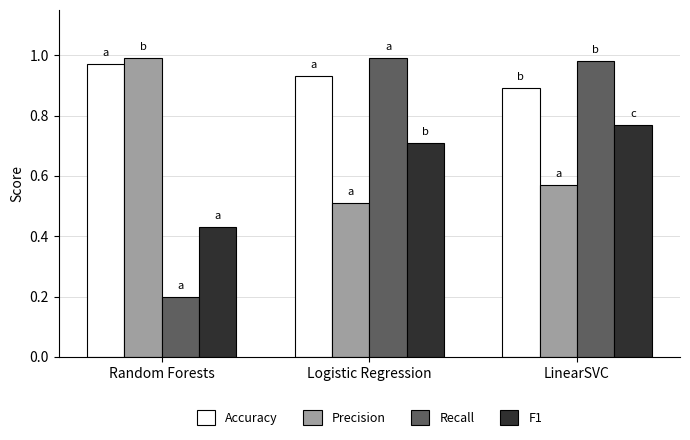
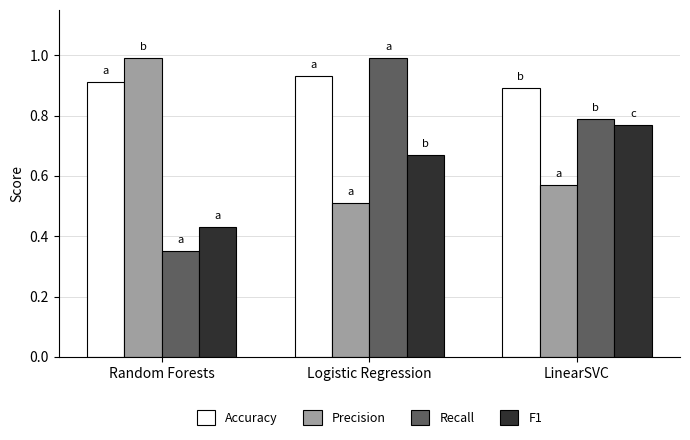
Accuracy, Random Forests: 0.97 -> 0.91
Recall, Random Forests: 0.20 -> 0.35
F1, Logistic Regression: 0.71 -> 0.67
Recall, LinearSVC: 0.98 -> 0.79
